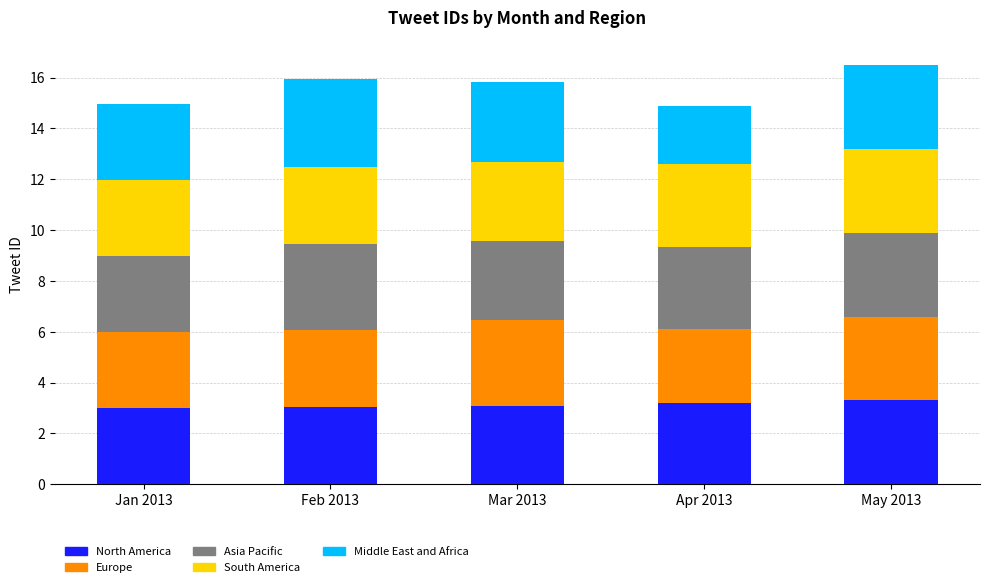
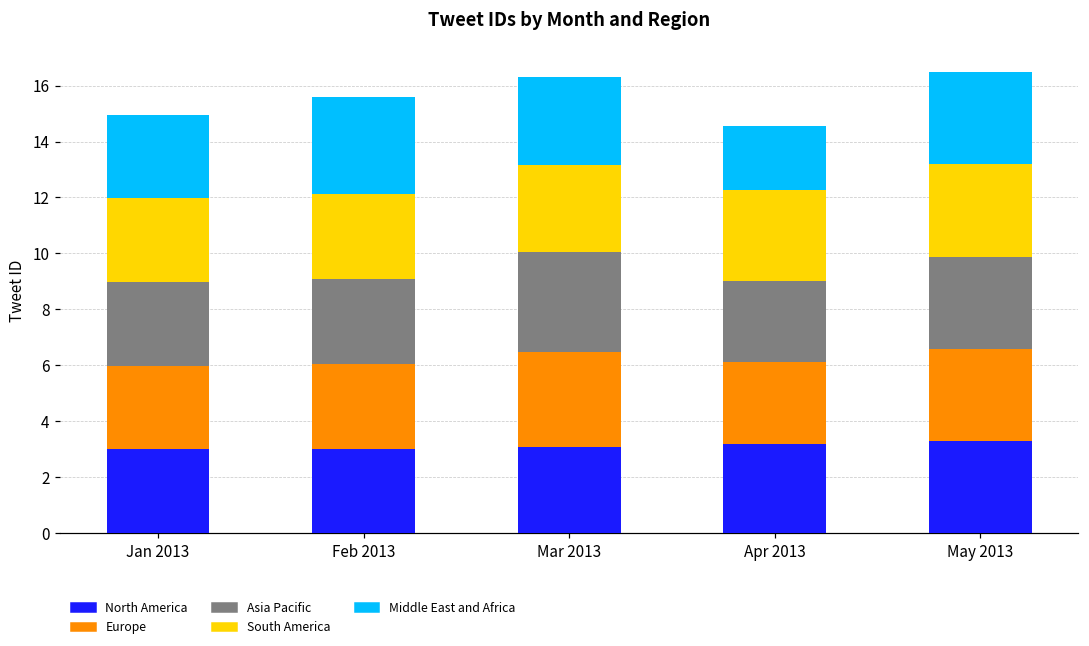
Asia Pacific, Feb 2013: 3.4 -> 3.0
Asia Pacific, Mar 2013: 3.1 -> 3.6
Asia Pacific, Apr 2013: 3.2 -> 2.9
